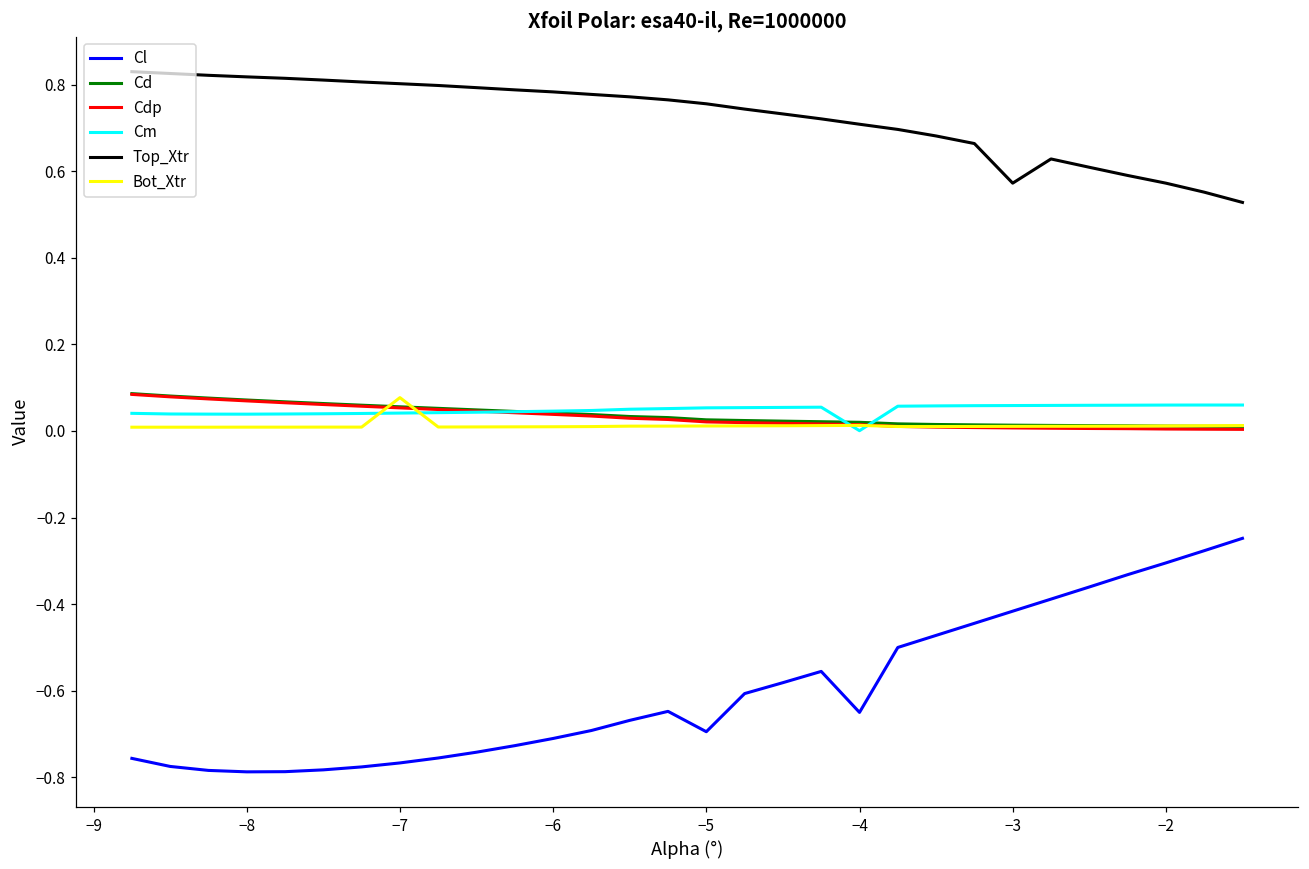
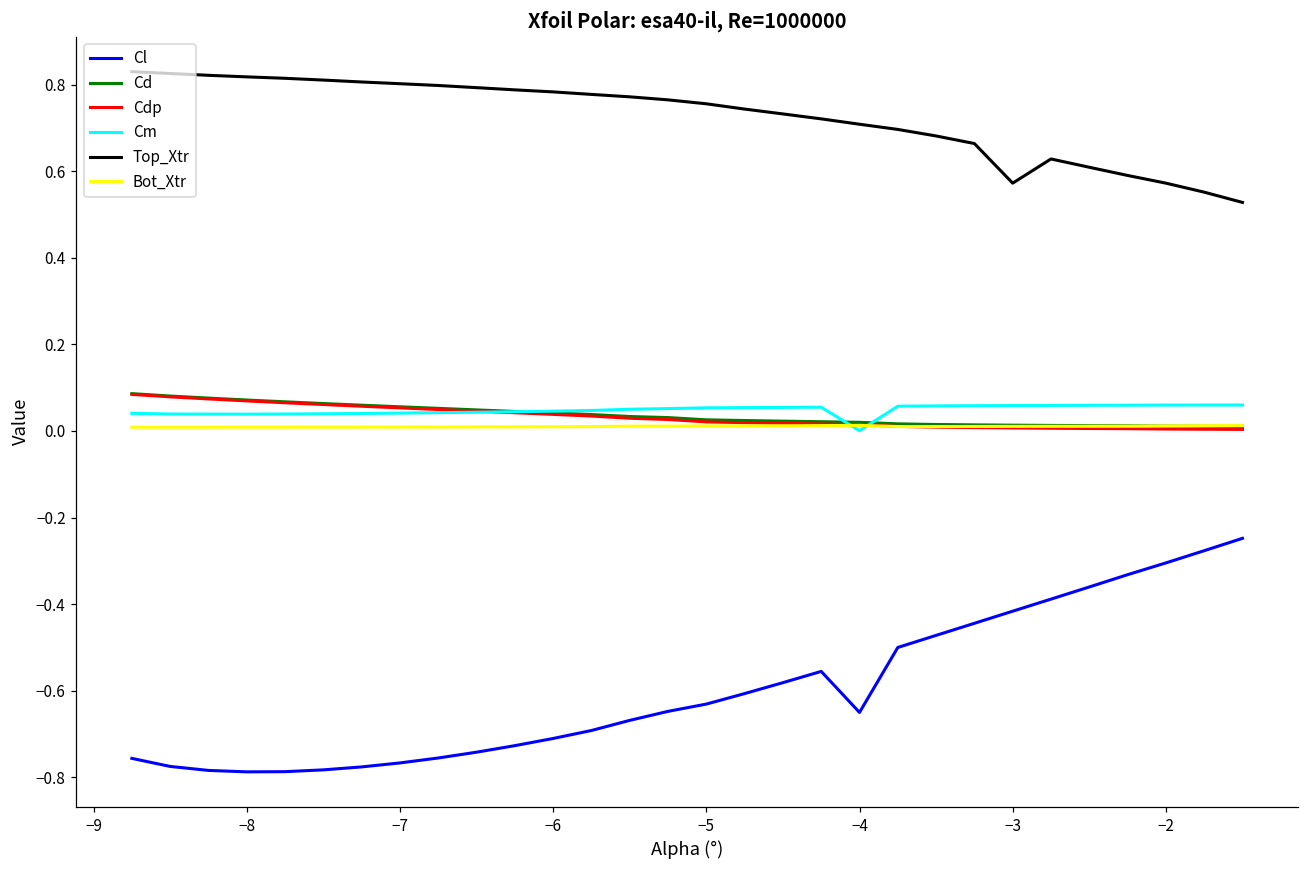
Bot_Xtr, −7: 0.08 -> 0.01
Cl, −5: -0.69 -> -0.63
